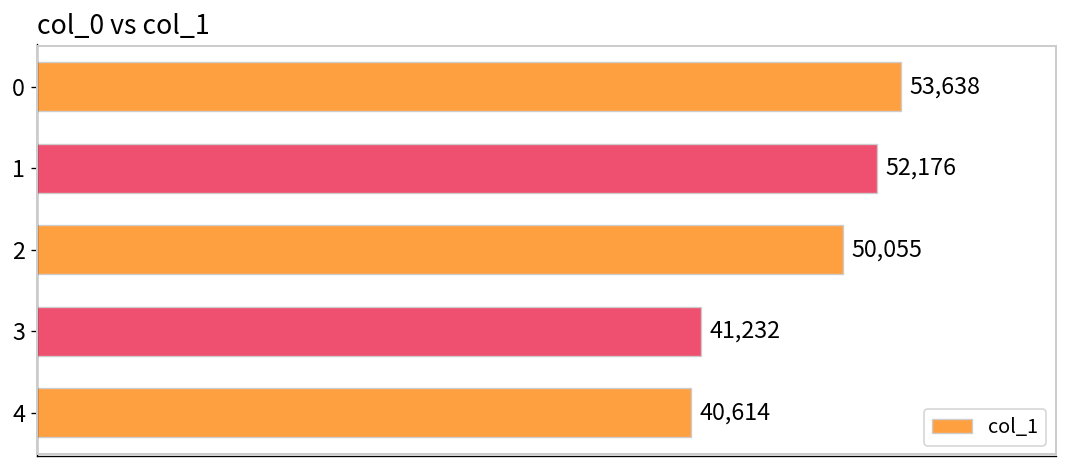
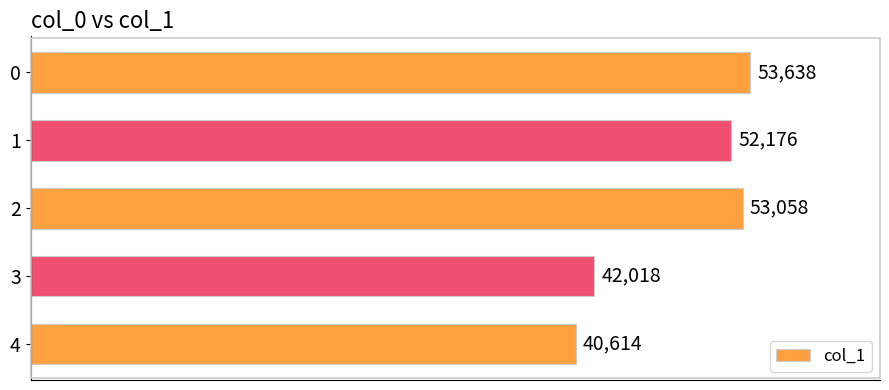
2: 50,055 -> 53,058
3: 41,232 -> 42,018
